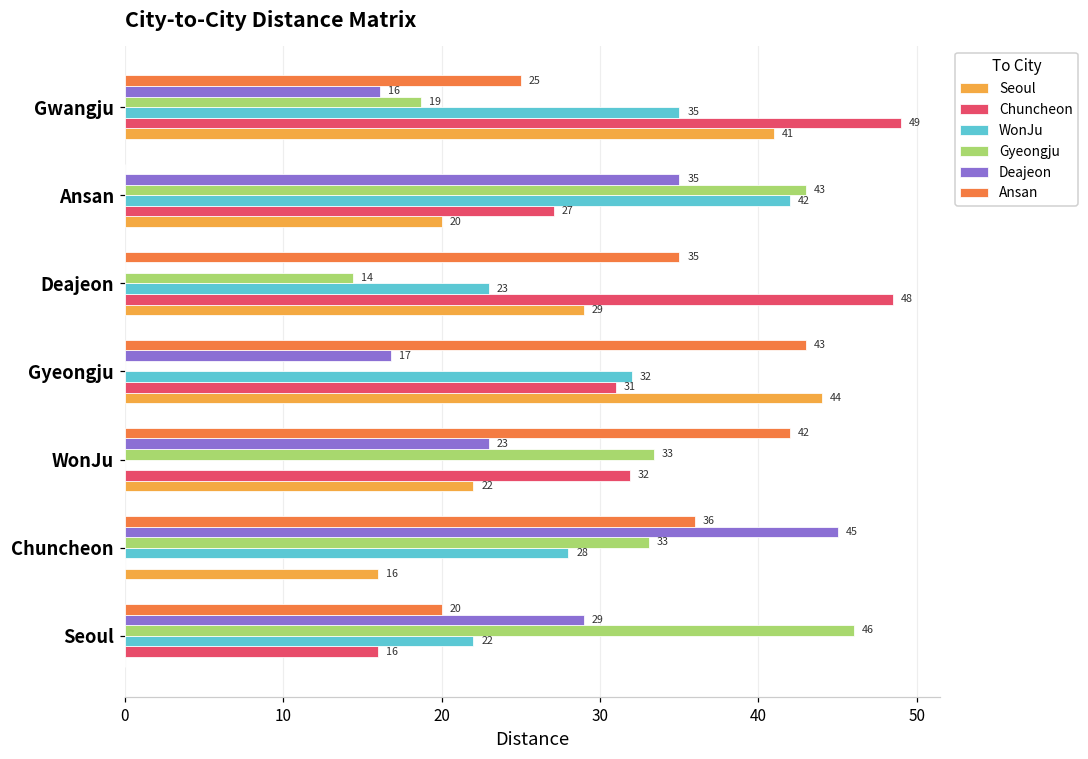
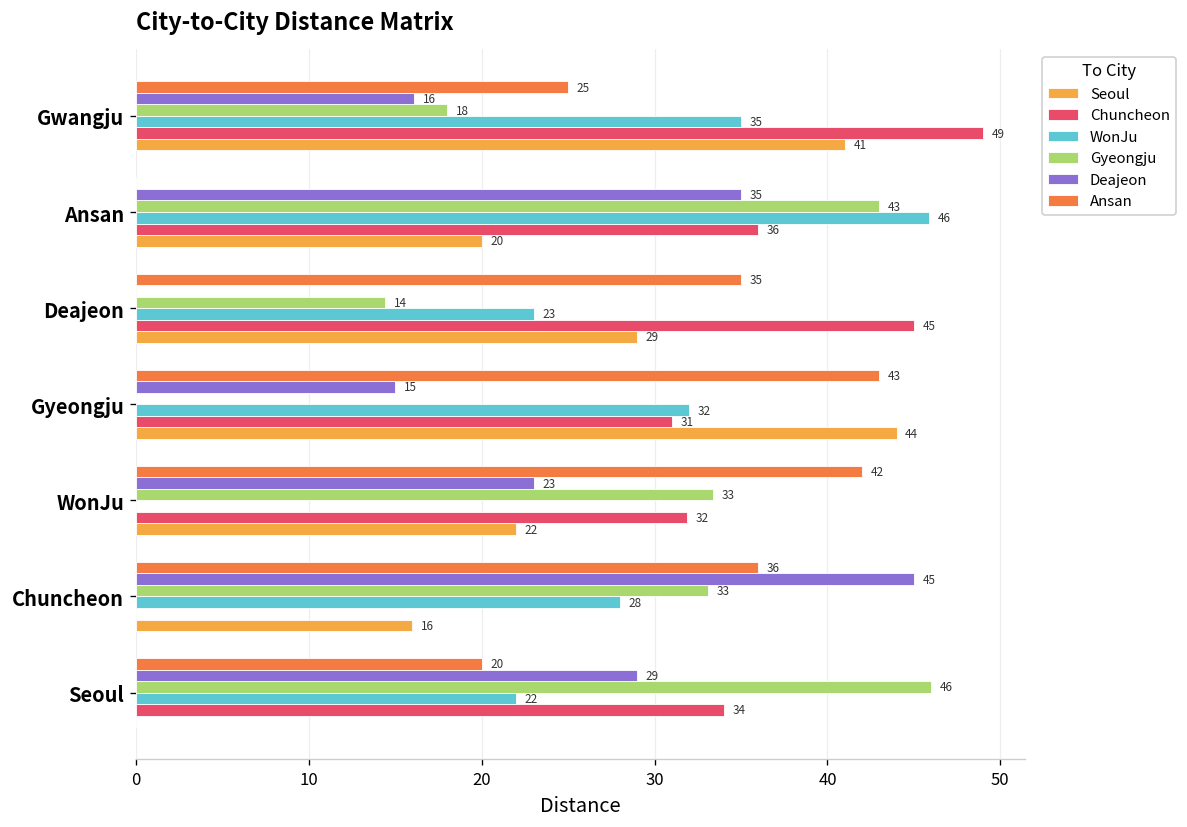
Gyeongju, Gwangju: 19 -> 18
WonJu, Ansan: 42 -> 46
Chuncheon, Ansan: 27 -> 36
Chuncheon, Deajeon: 48 -> 45
Deajeon, Gyeongju: 17 -> 15
Chuncheon, Seoul: 16 -> 34
